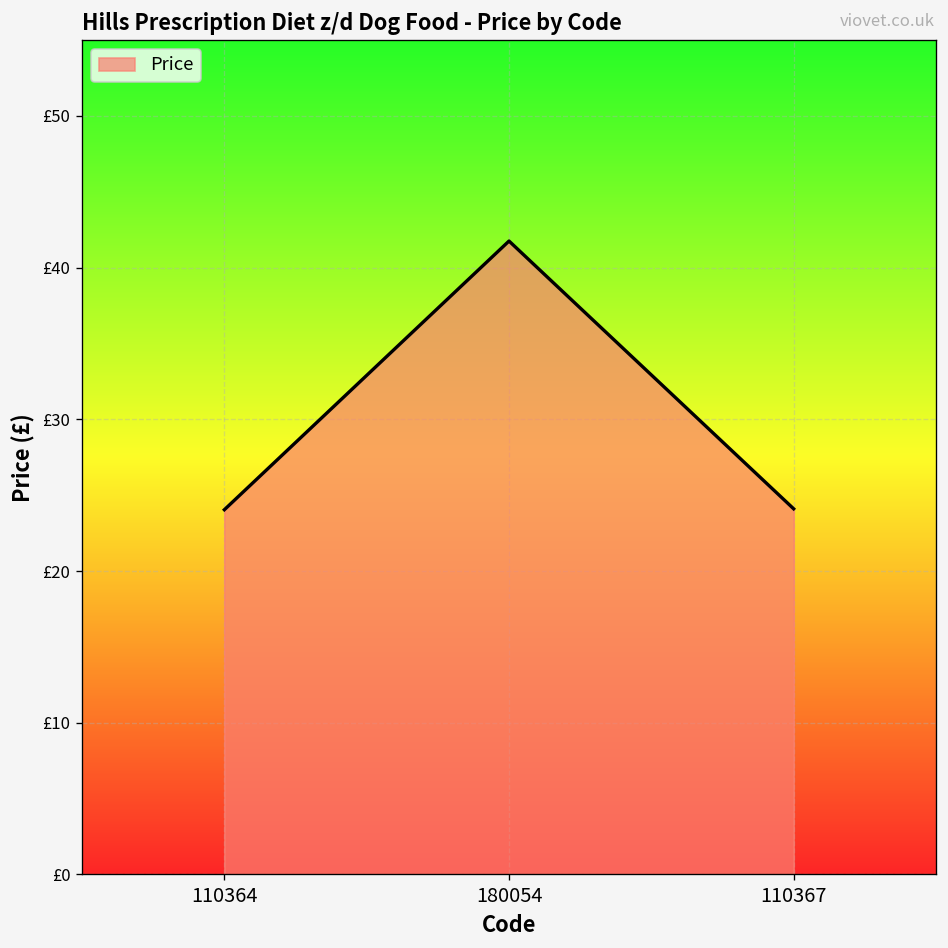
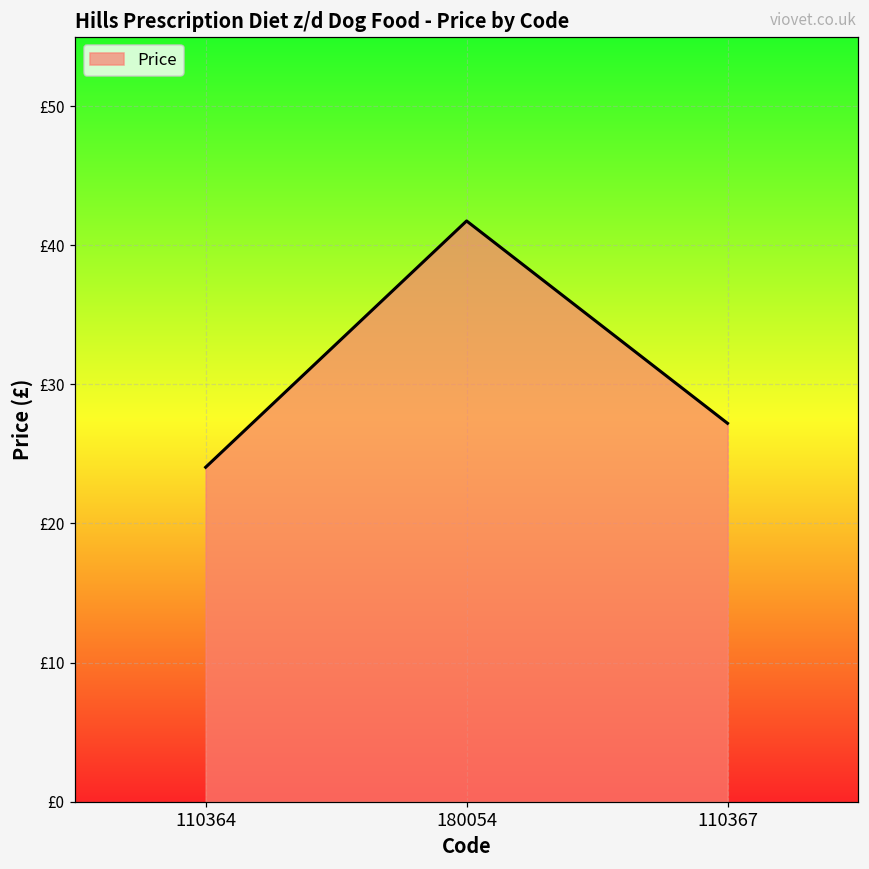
110367: £24.1 -> £27.2
